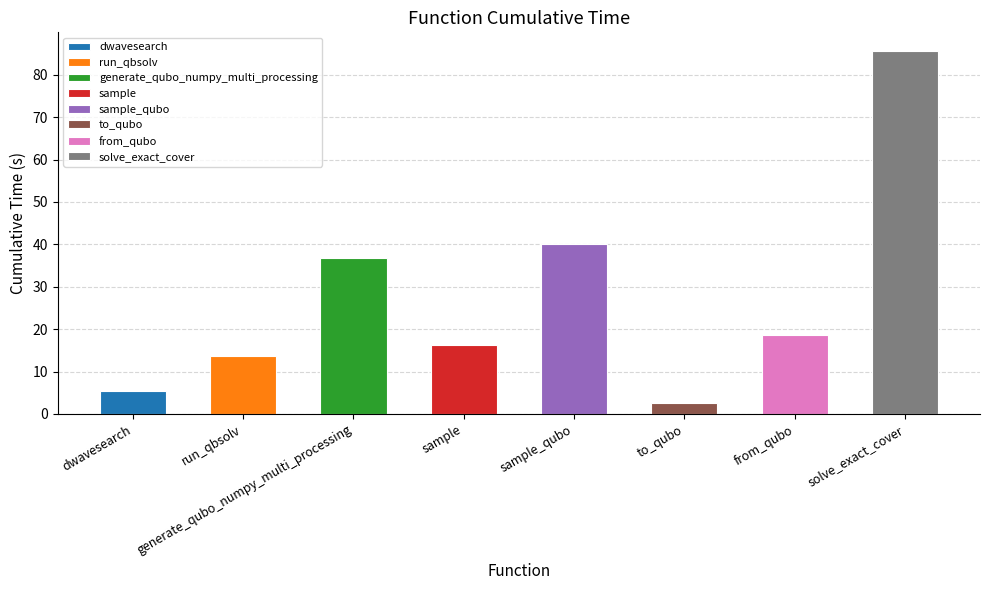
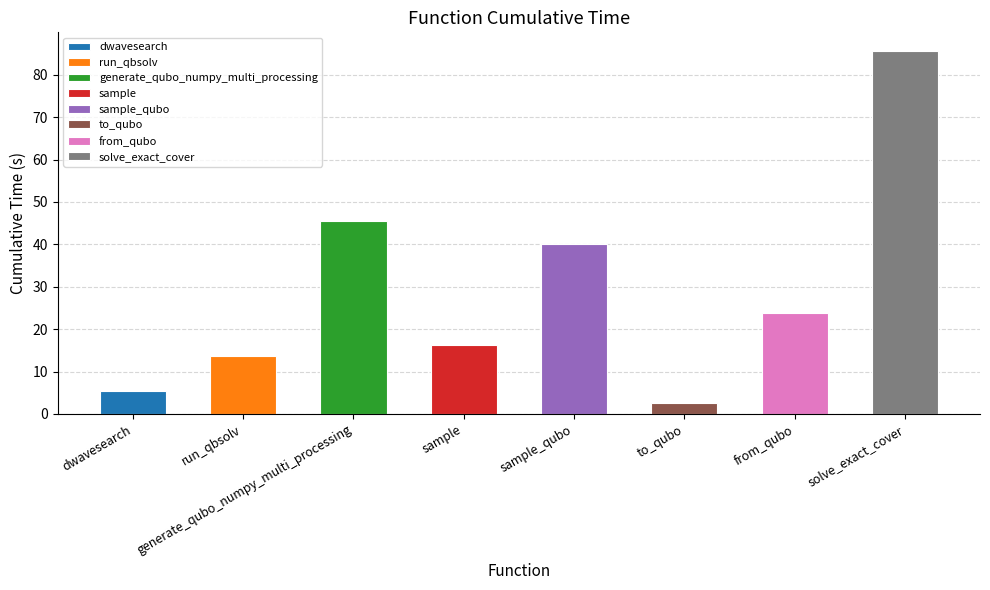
generate_qubo_numpy_multi_processing, generate_qubo_numpy_multi_processing: 37 -> 46
from_qubo, from_qubo: 19 -> 24
